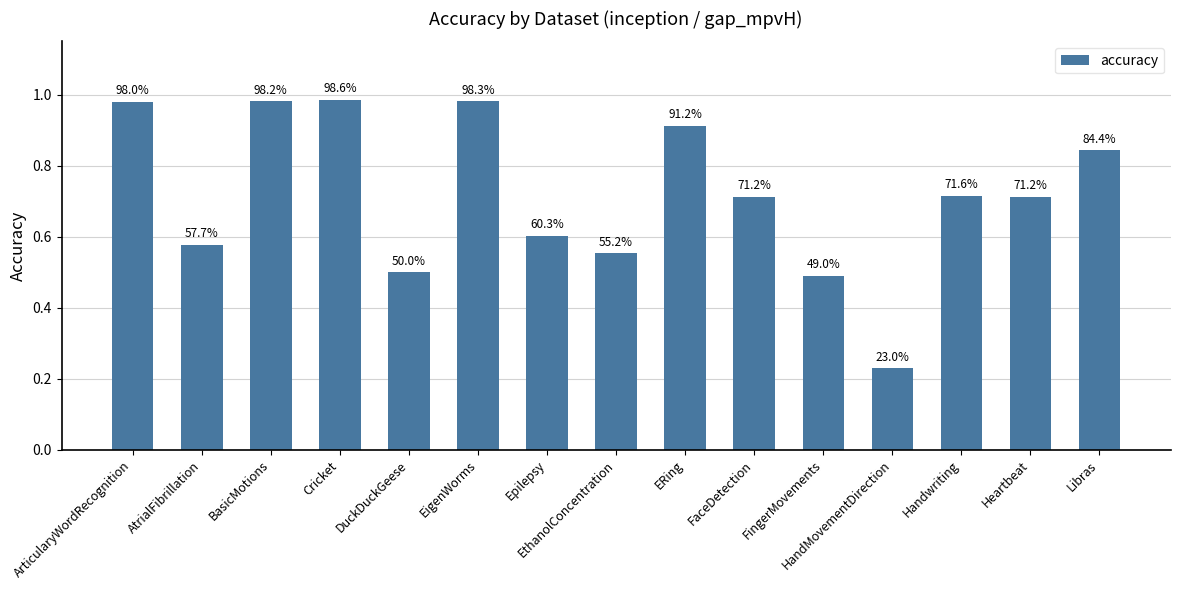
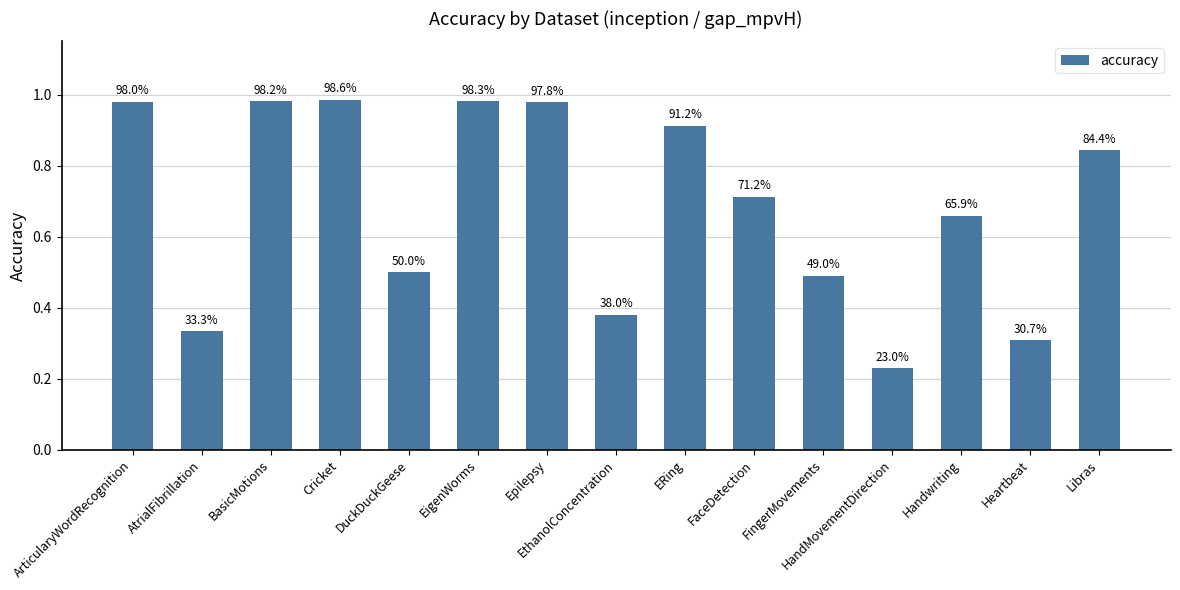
AtrialFibrillation: 57.7% -> 33.3%
Epilepsy: 60.3% -> 97.8%
EthanolConcentration: 55.2% -> 38.0%
Handwriting: 71.6% -> 65.9%
Heartbeat: 71.2% -> 30.7%
